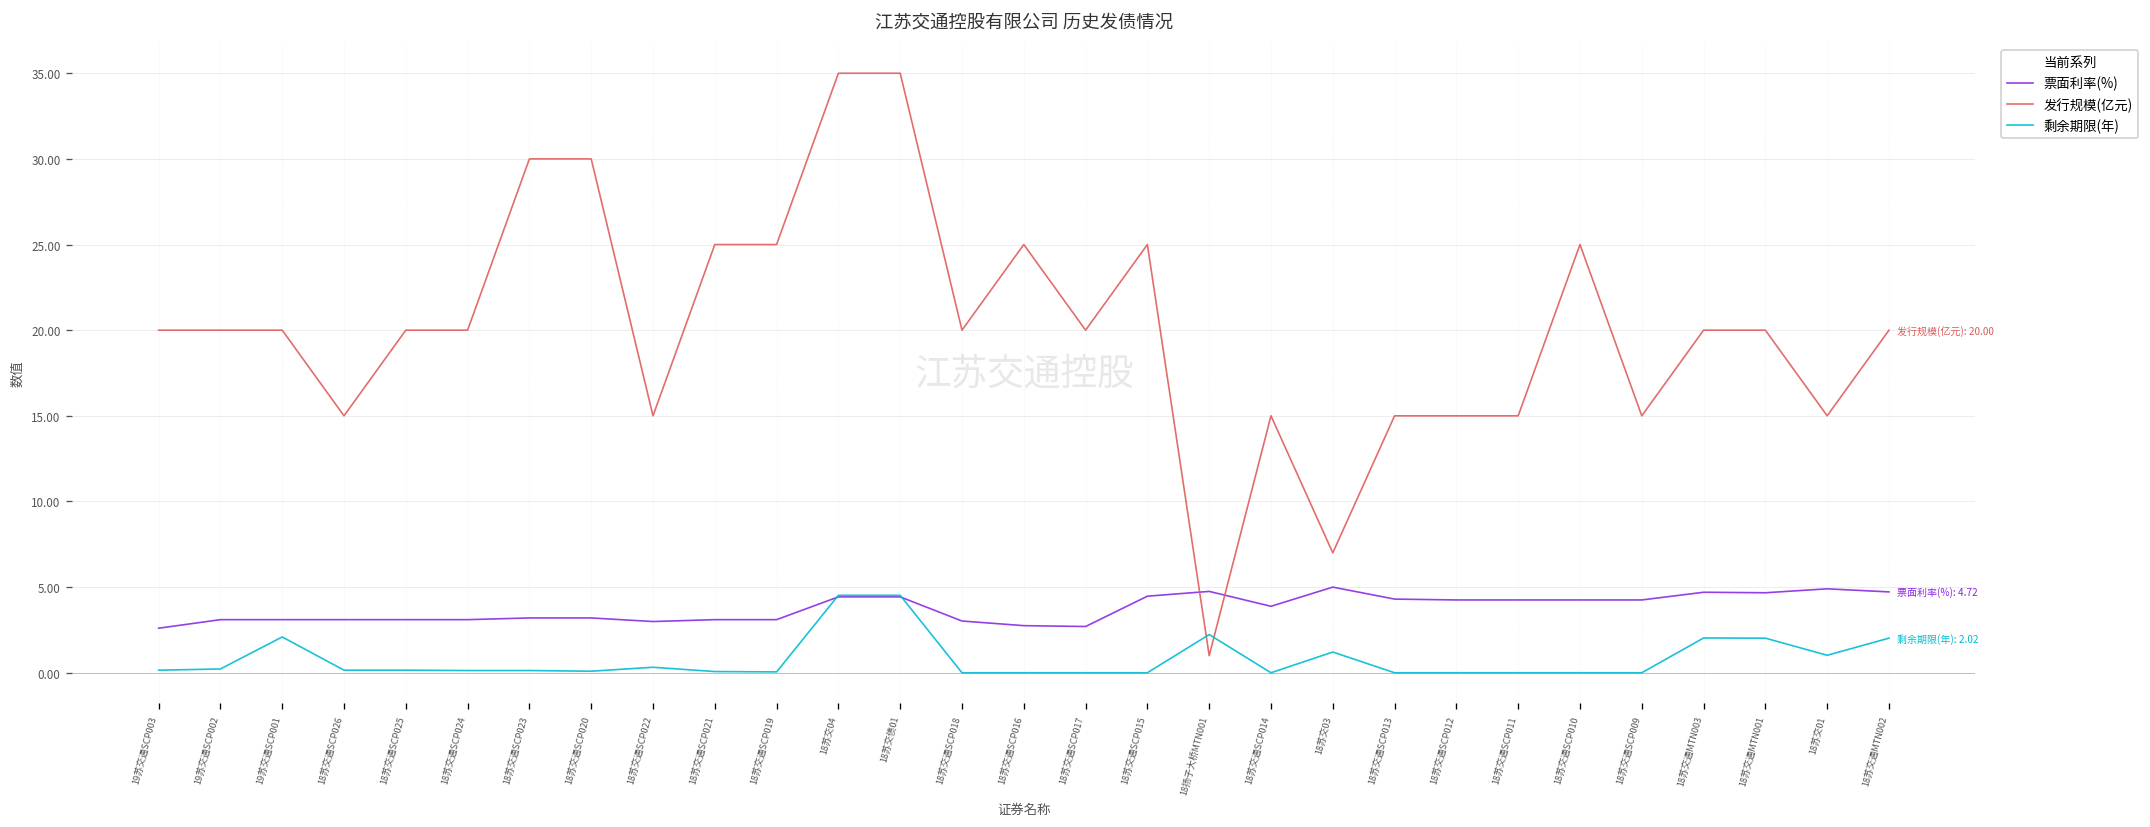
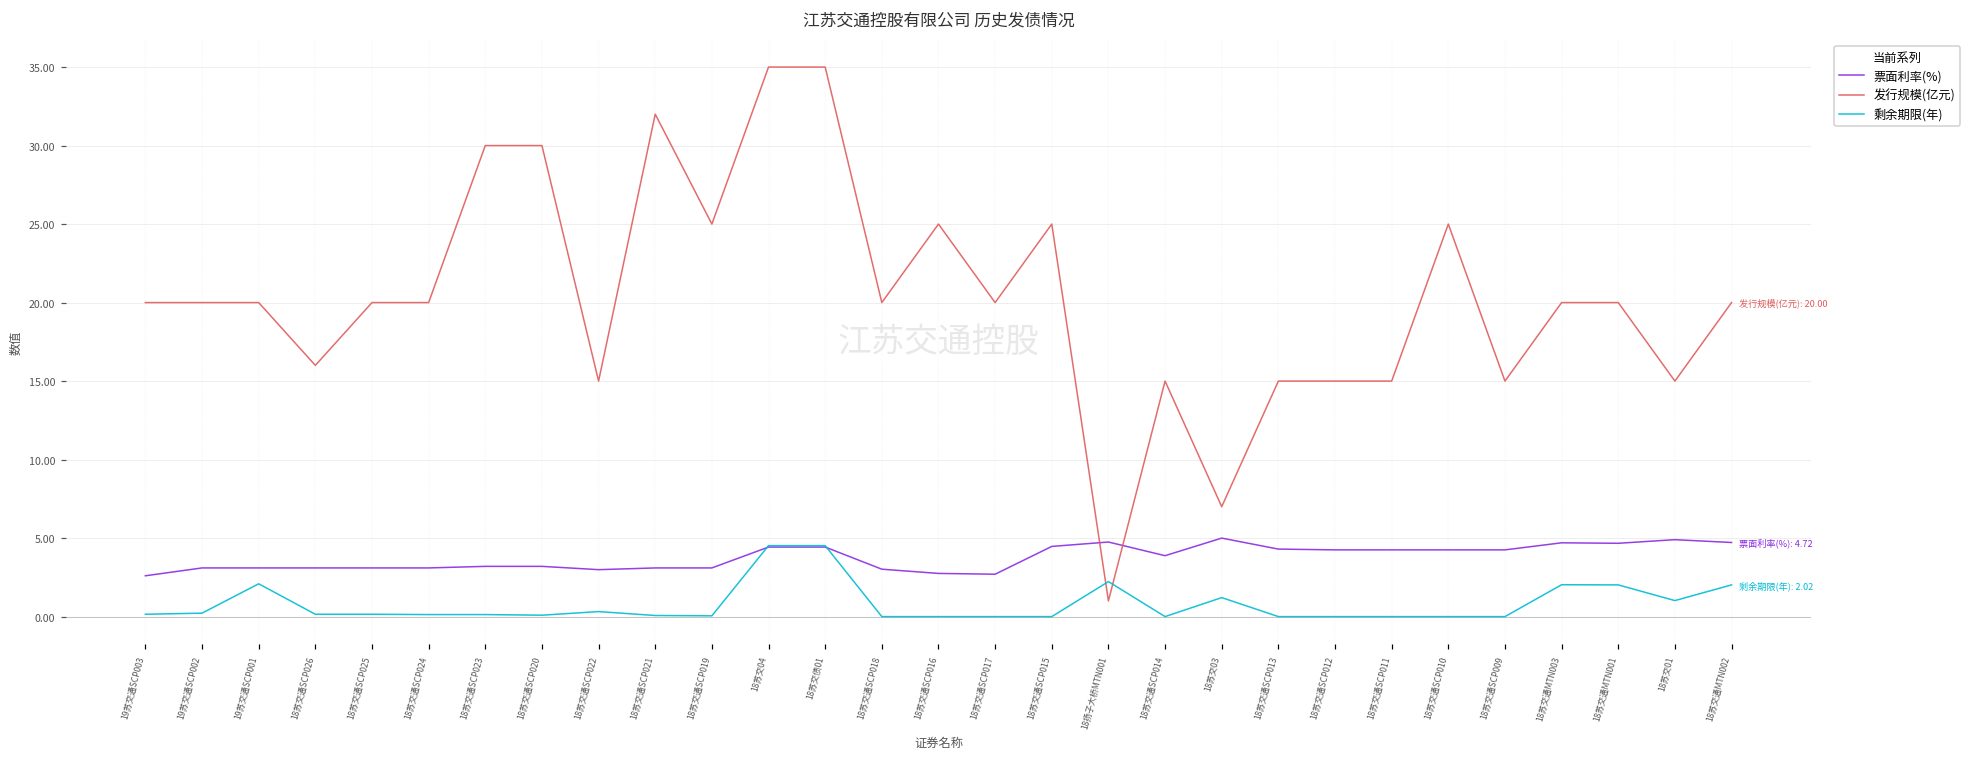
发行规模(亿元), 18苏交通SCP026: 15 -> 16
发行规模(亿元), 18苏交通SCP021: 25 -> 32
